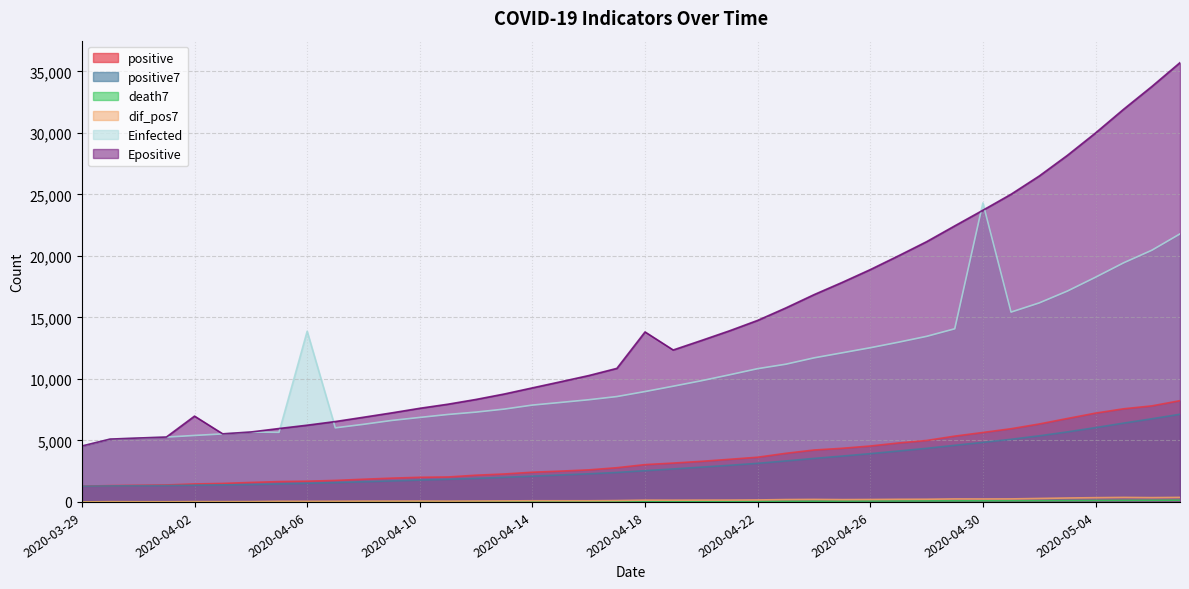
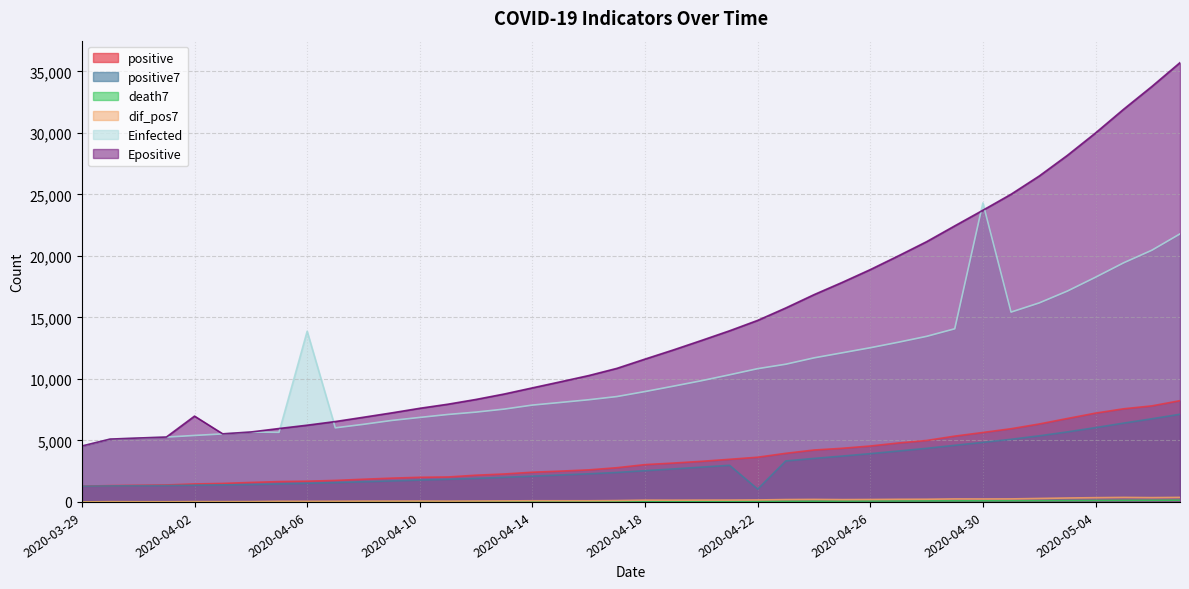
Epositive, 2020-04-18: 13,800 -> 11,600
positive7, 2020-04-22: 3,100 -> 1,000
